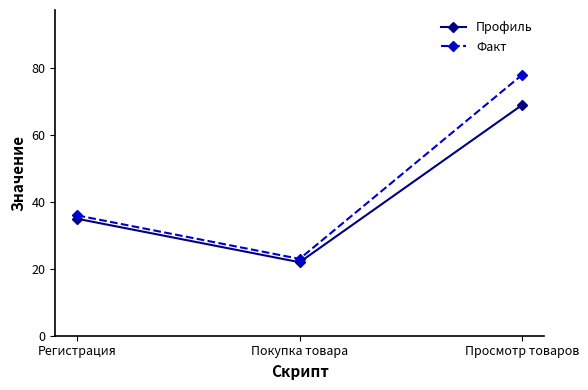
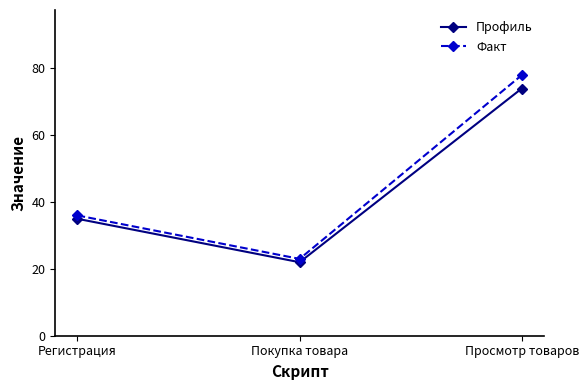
Профиль, Просмотр товаров: 69 -> 74
